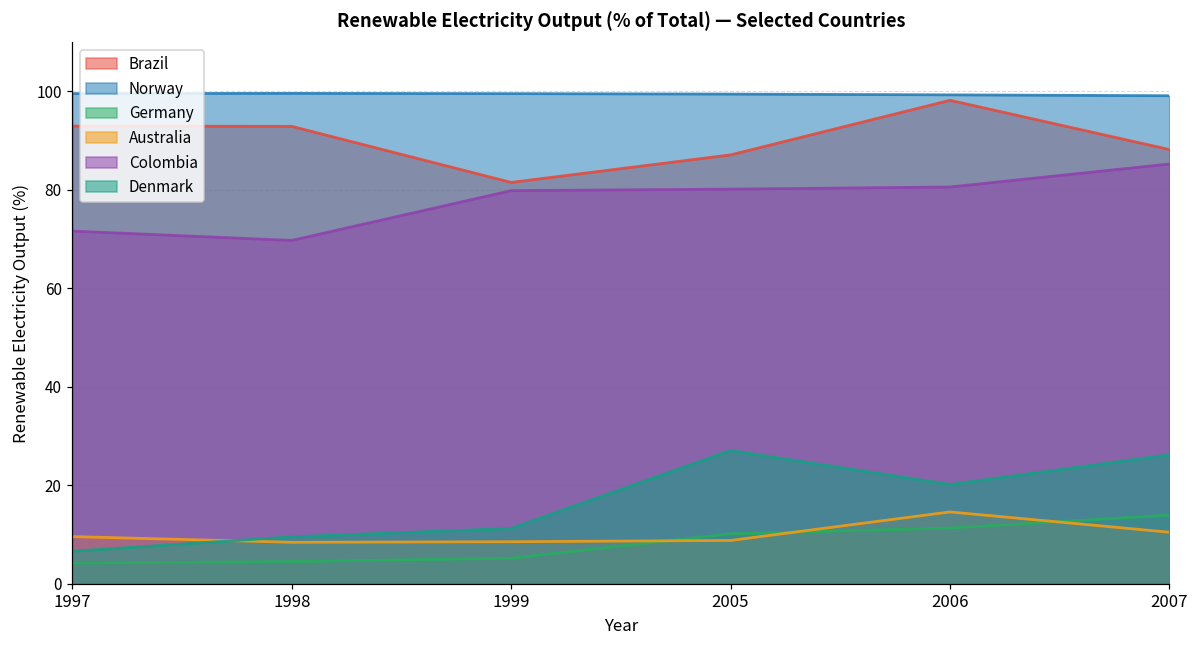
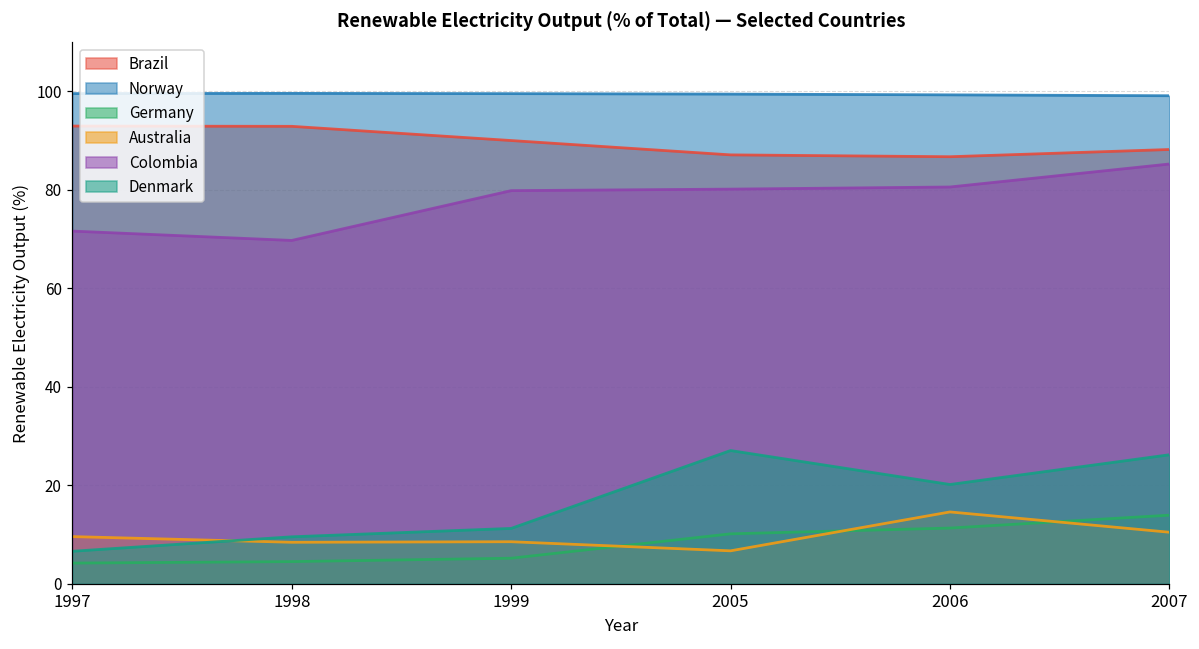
Brazil, 1999: 82 -> 90
Australia, 2005: 9 -> 7
Brazil, 2006: 98 -> 87
